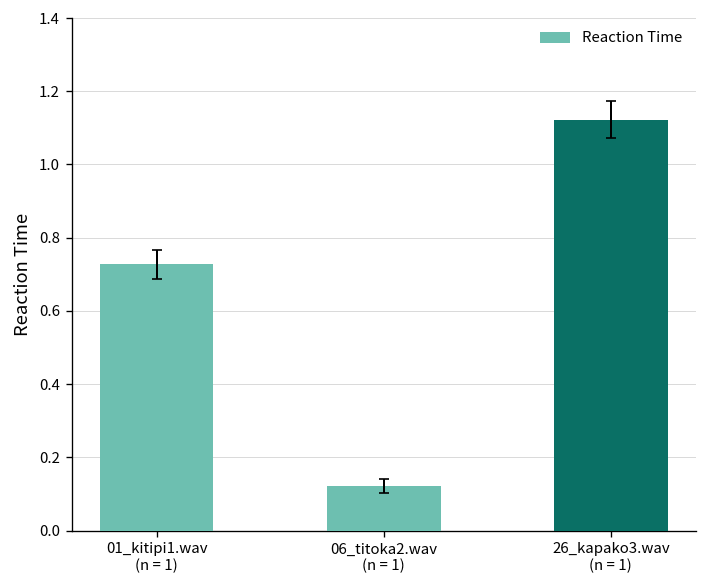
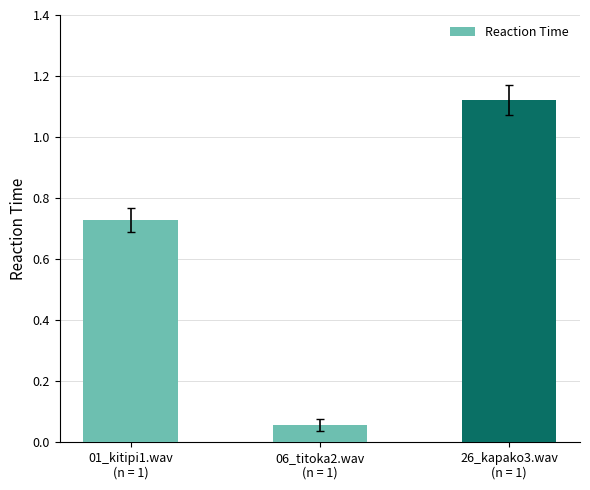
Reaction Time, 06_titoka2.wav (n = 1): 0.12 -> 0.06
